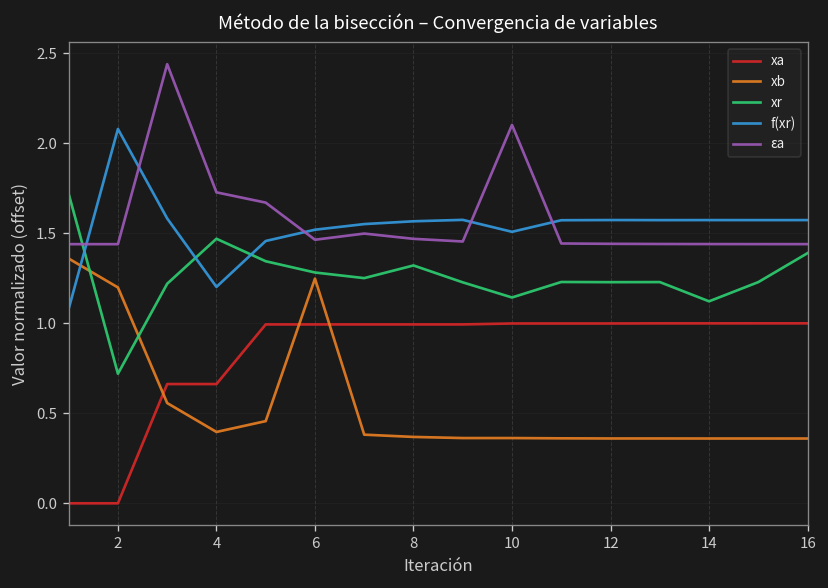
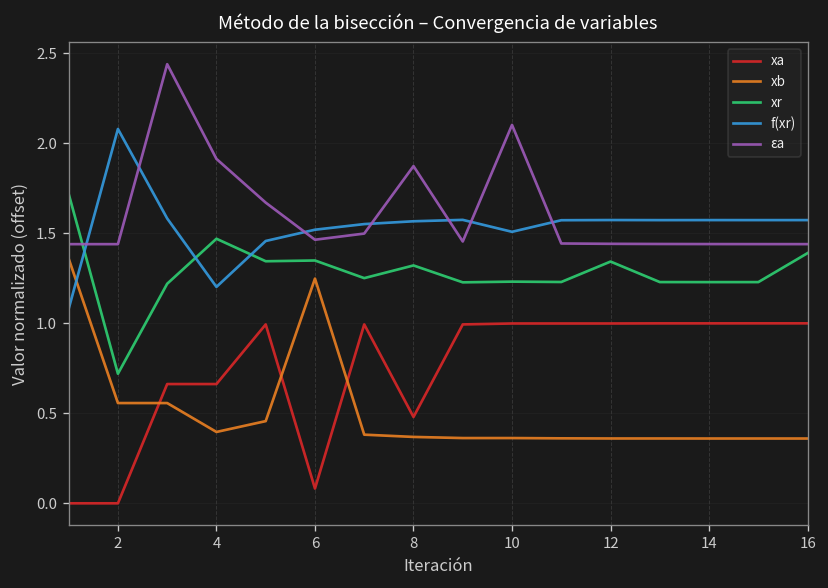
xb, 2: 1.20 -> 0.56
εa, 4: 1.73 -> 1.91
xa, 6: 0.99 -> 0.08
xr, 6: 1.28 -> 1.35
xa, 8: 0.99 -> 0.48
εa, 8: 1.47 -> 1.87
xr, 10: 1.14 -> 1.23
xr, 12: 1.23 -> 1.34
xr, 14: 1.12 -> 1.23
